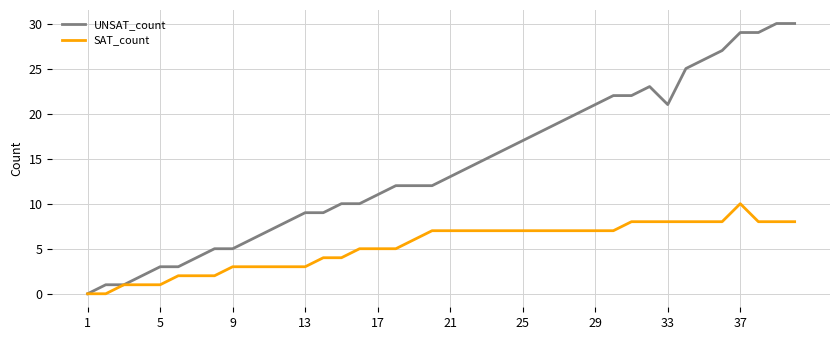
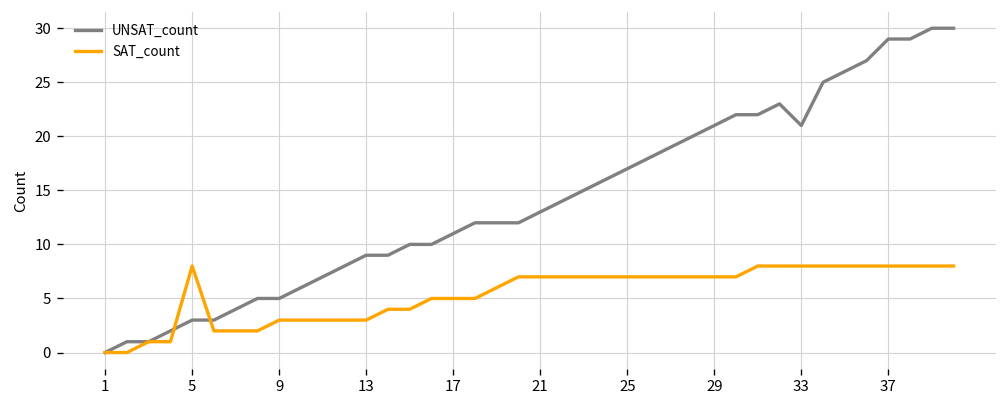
SAT_count, 5: 1 -> 8
SAT_count, 37: 10 -> 8
